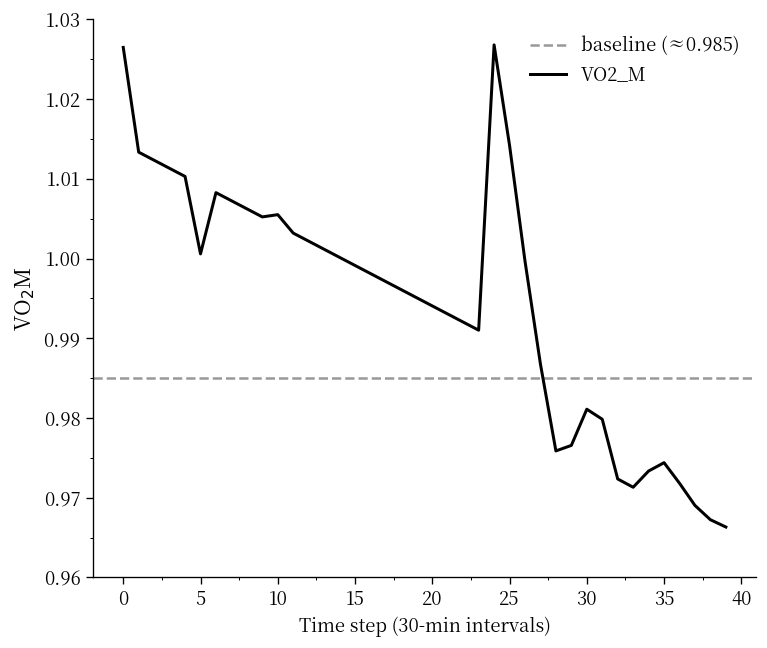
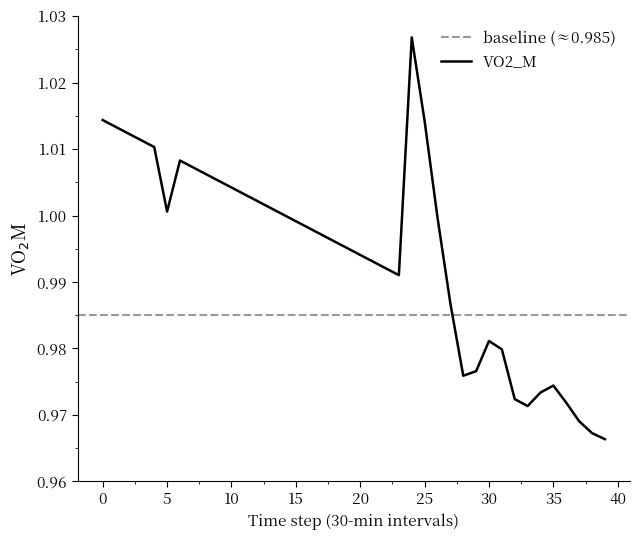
0: 1.026 -> 1.014
10: 1.006 -> 1.004
